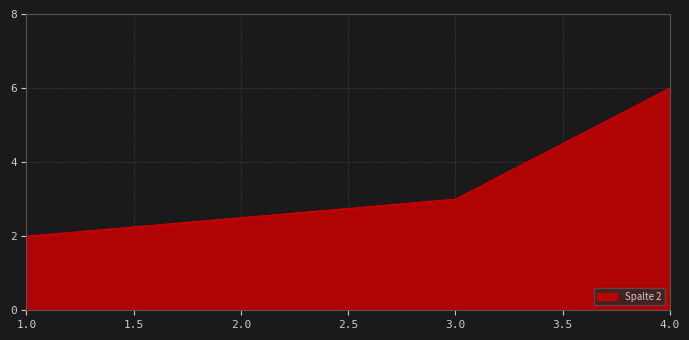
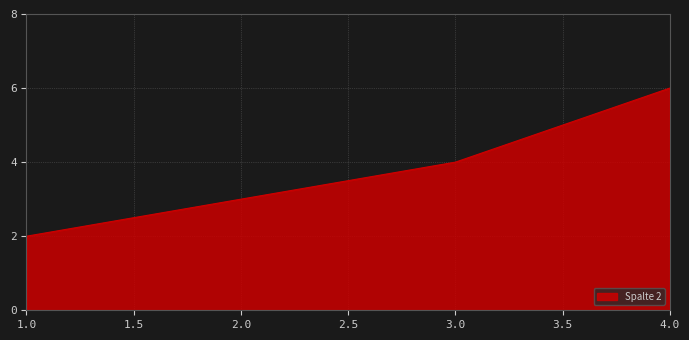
3.0: 3 -> 4
